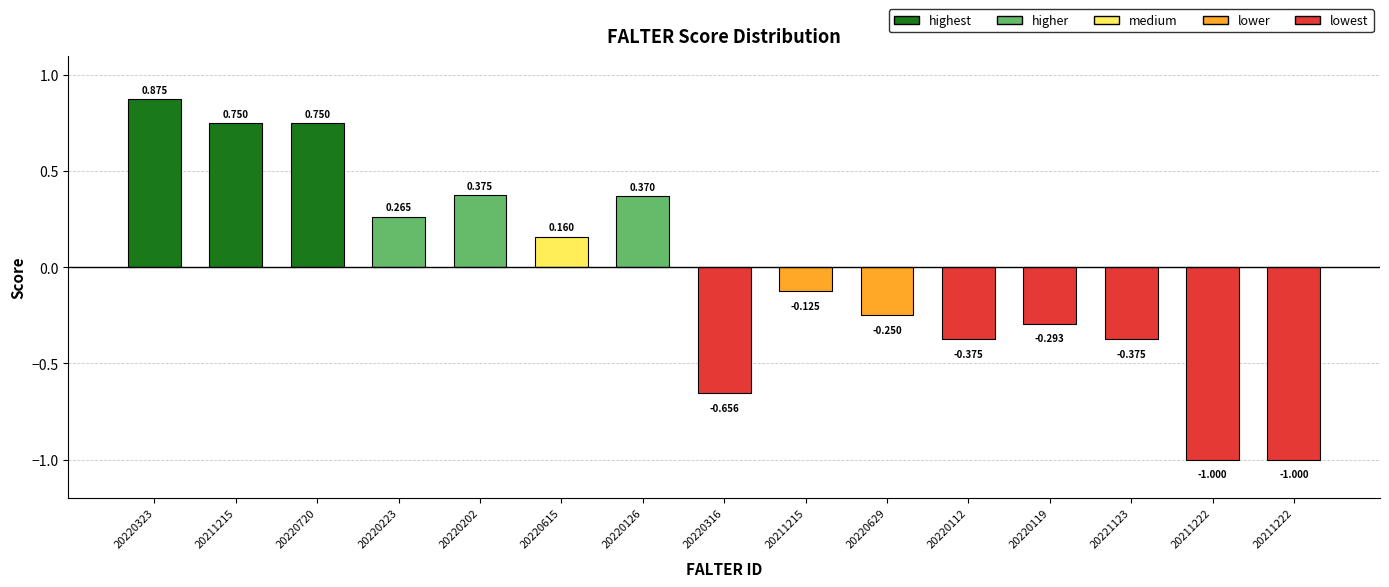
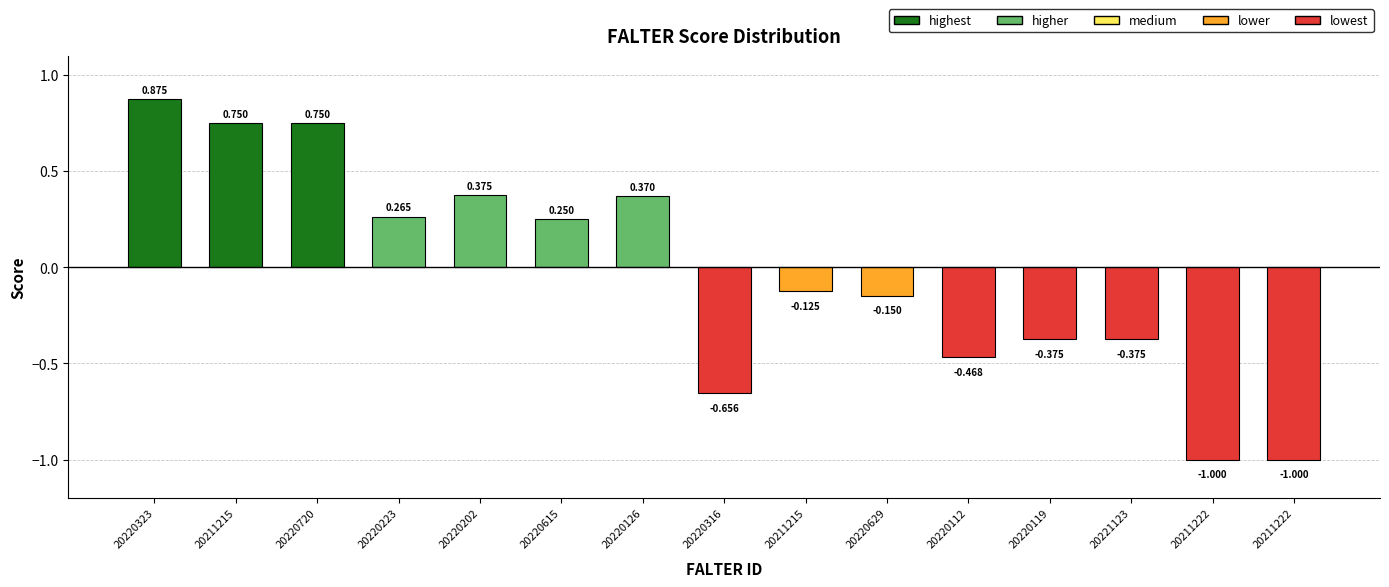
20220615: 0.160 -> 0.250
20220629: -0.250 -> -0.150
20220112: -0.375 -> -0.468
20220119: -0.293 -> -0.375
